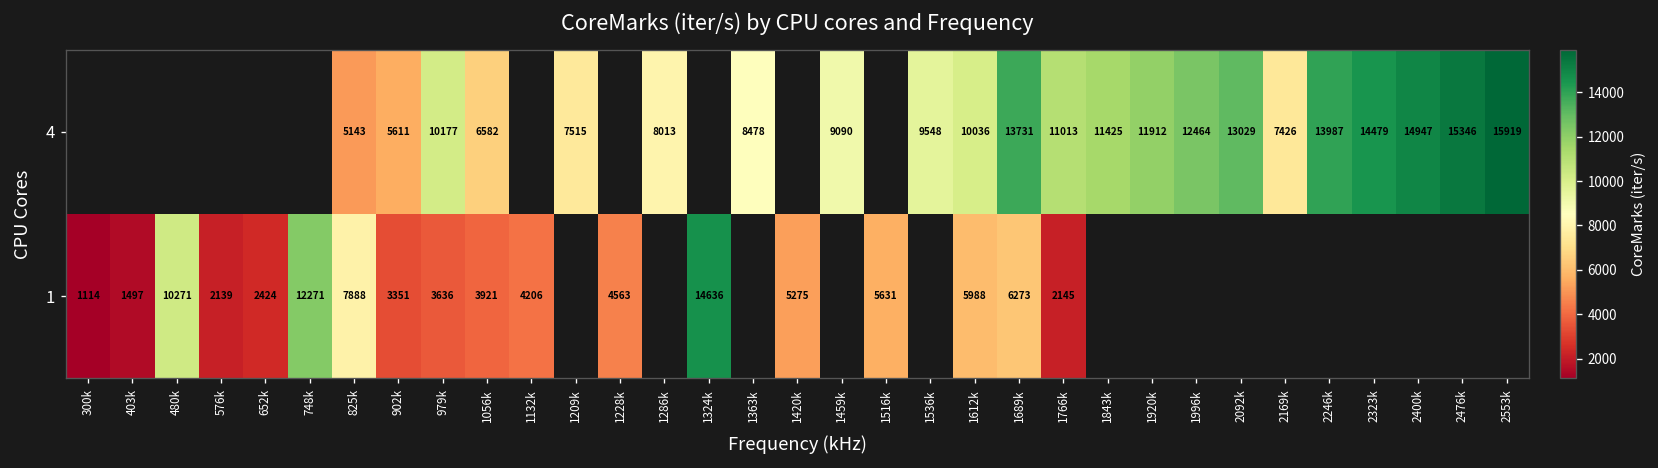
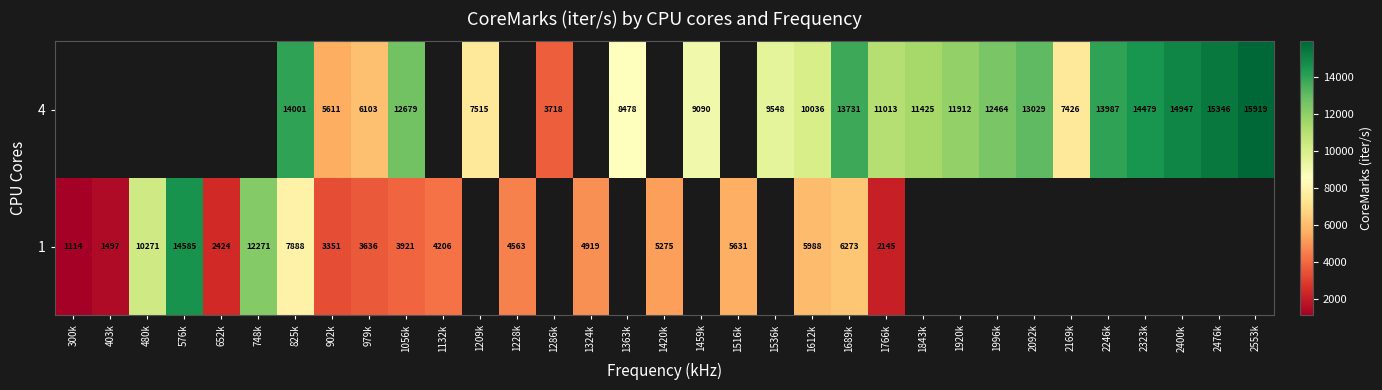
4, 825k: 5143 -> 14001
4, 979k: 10177 -> 6103
4, 1056k: 6582 -> 12679
4, 1286k: 8013 -> 3718
1, 576k: 2139 -> 14585
1, 1324k: 14636 -> 4919
